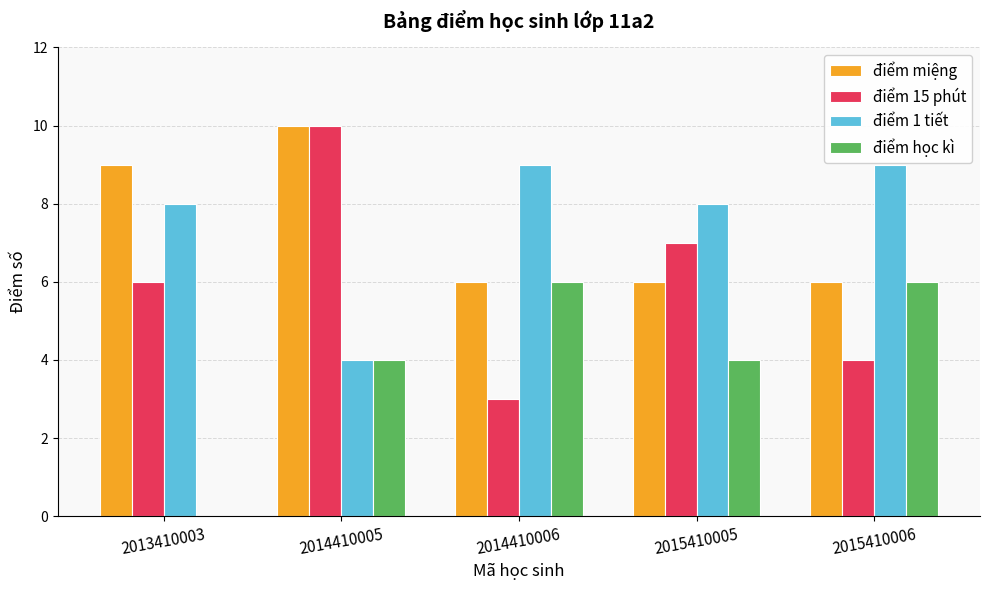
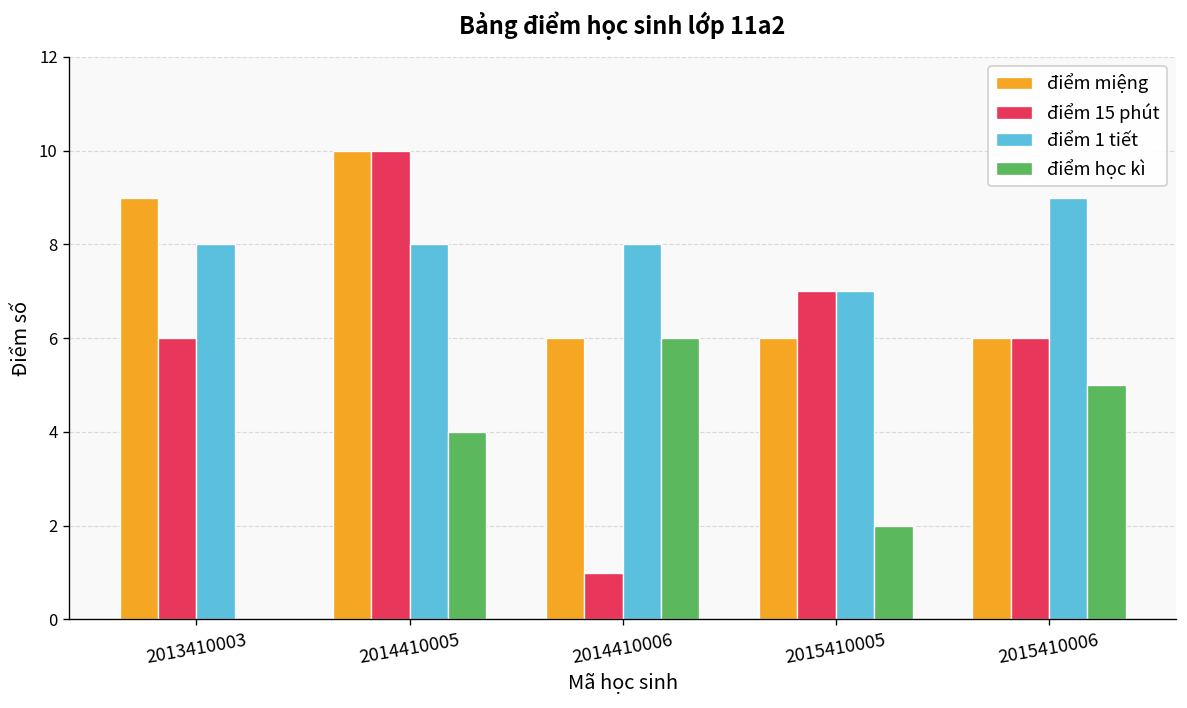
điểm 1 tiết, 2014410005: 4 -> 8
điểm 15 phút, 2014410006: 3 -> 1
điểm 1 tiết, 2014410006: 9 -> 8
điểm 1 tiết, 2015410005: 8 -> 7
điểm học kì, 2015410005: 4 -> 2
điểm 15 phút, 2015410006: 4 -> 6
điểm học kì, 2015410006: 6 -> 5
